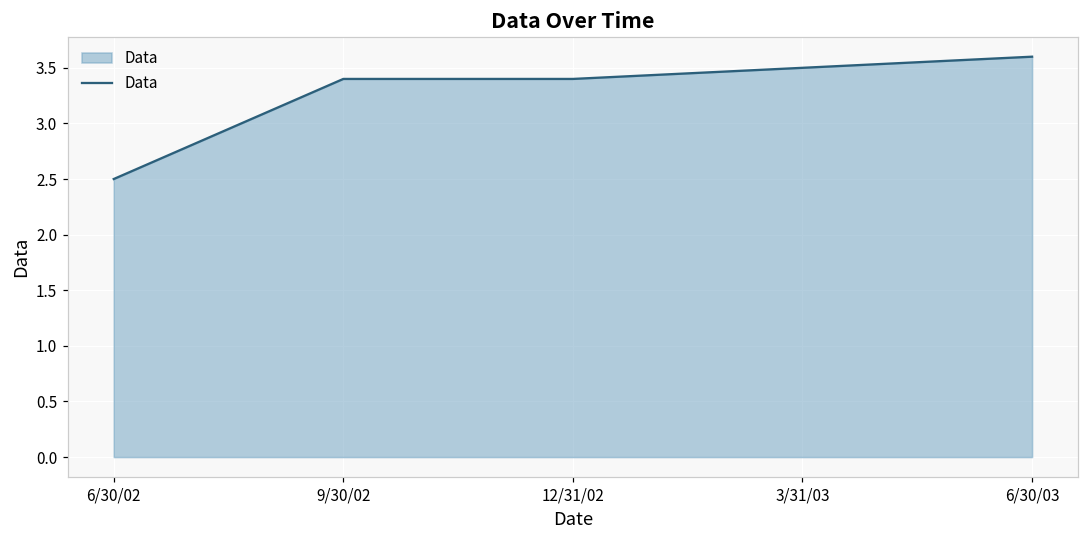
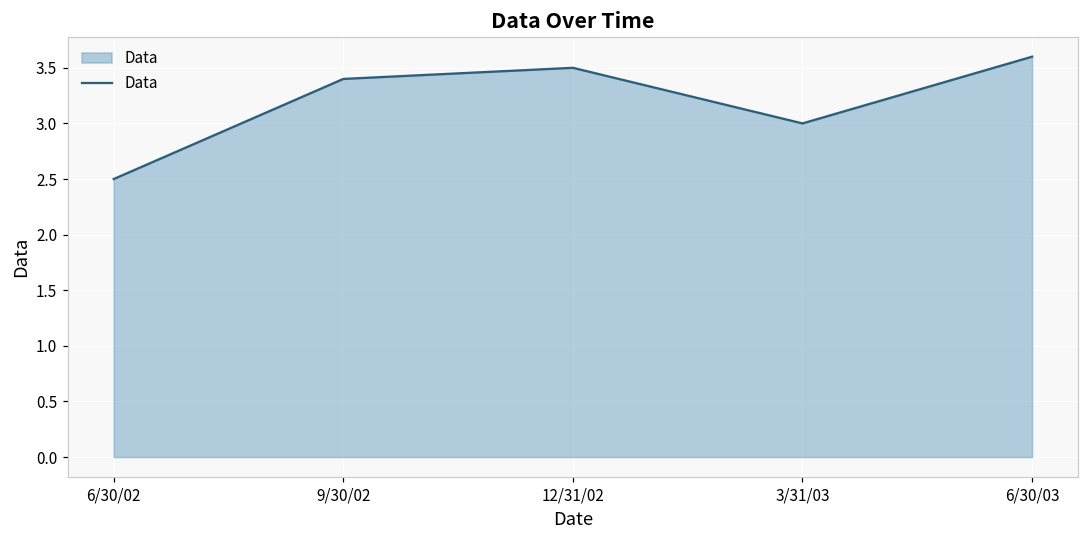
12/31/02: 3.4 -> 3.5
3/31/03: 3.5 -> 3.0
